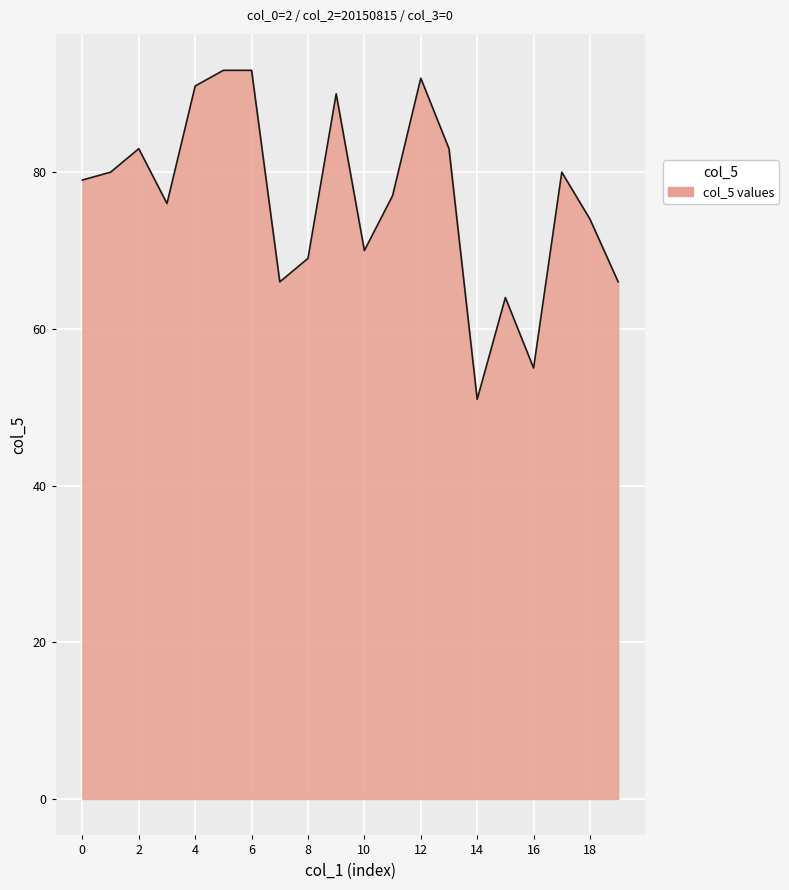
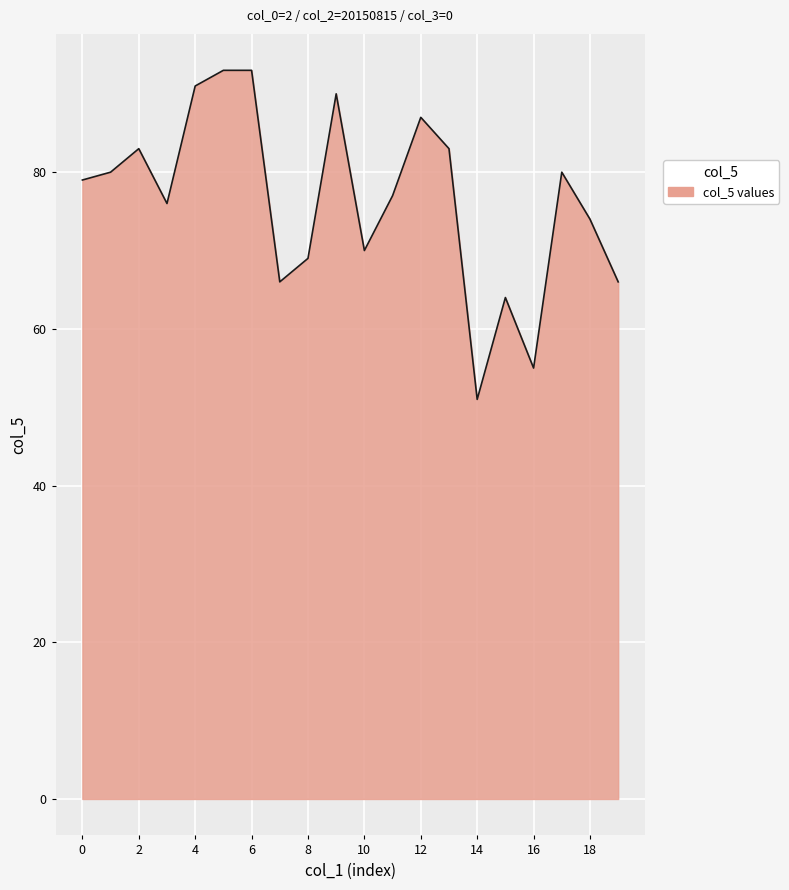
12: 92 -> 87
